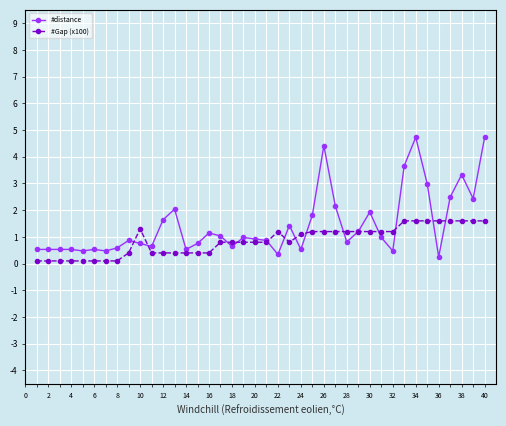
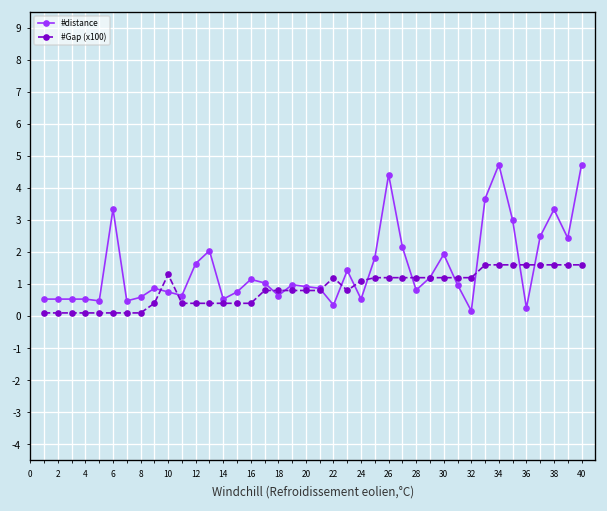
#distance, 6: 0.5 -> 3.3
#distance, 32: 0.5 -> 0.2
